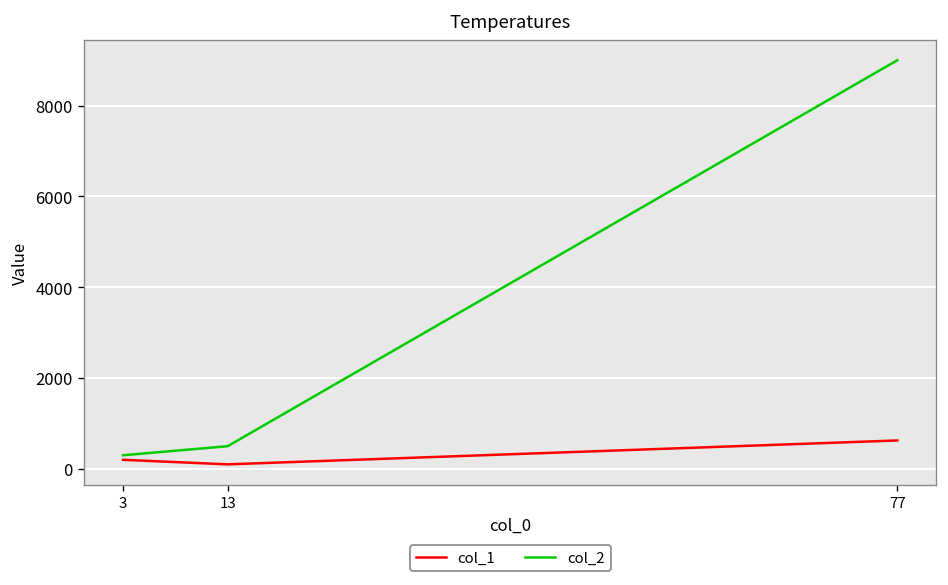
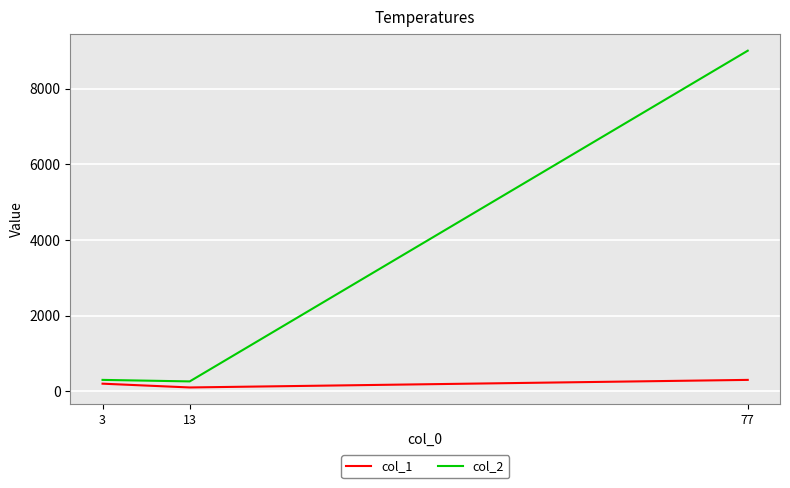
col_2, 13: 500 -> 300
col_1, 77: 600 -> 300
